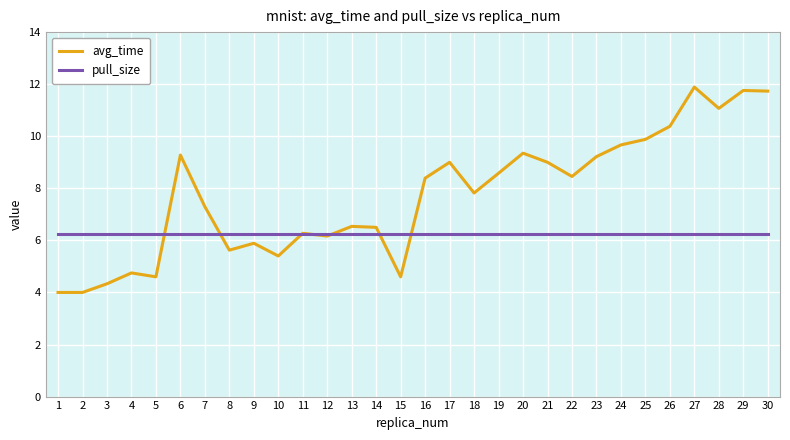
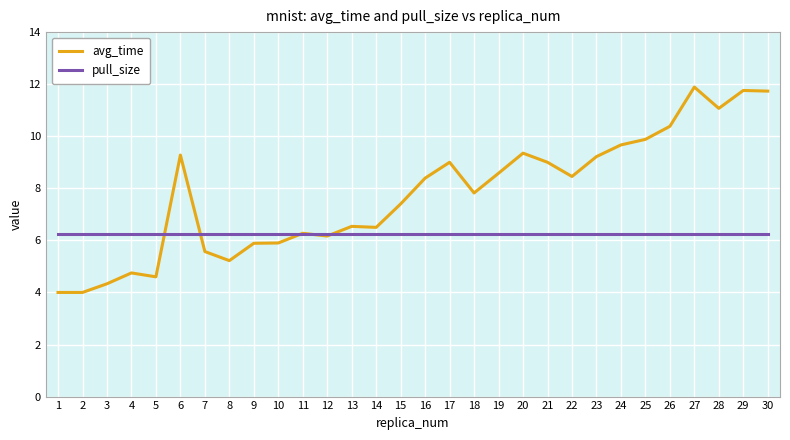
avg_time, 7: 7.3 -> 5.6
avg_time, 8: 5.6 -> 5.2
avg_time, 10: 5.4 -> 5.9
avg_time, 15: 4.6 -> 7.4
